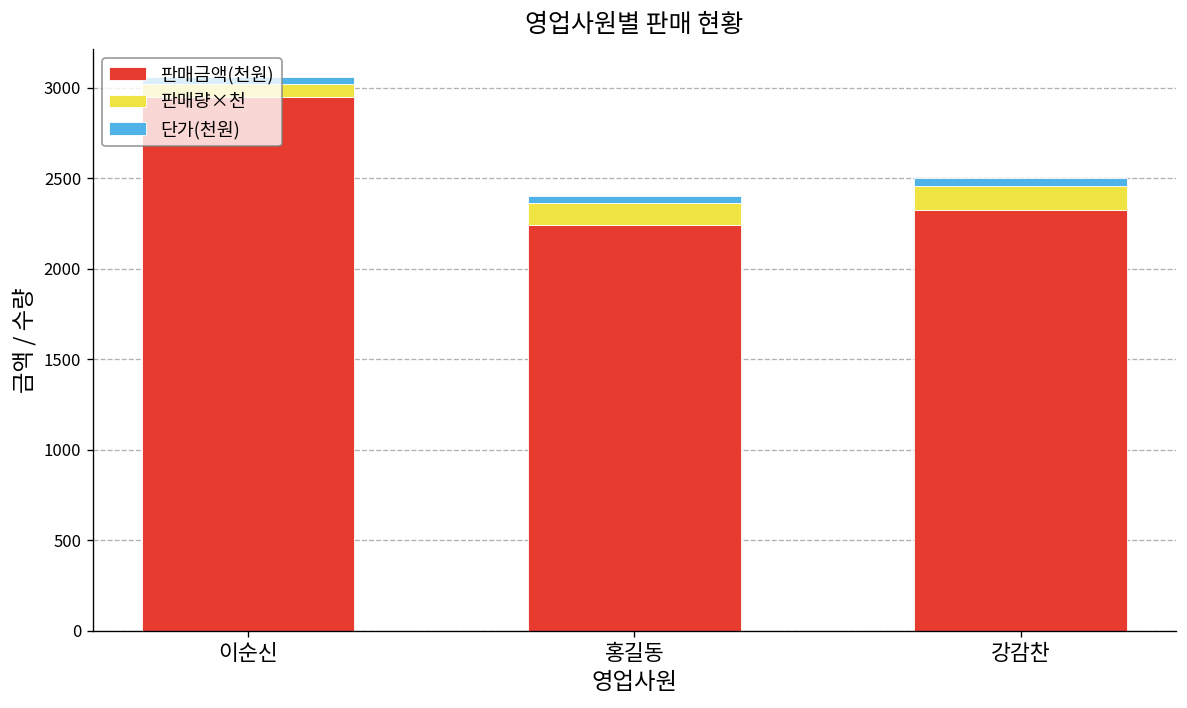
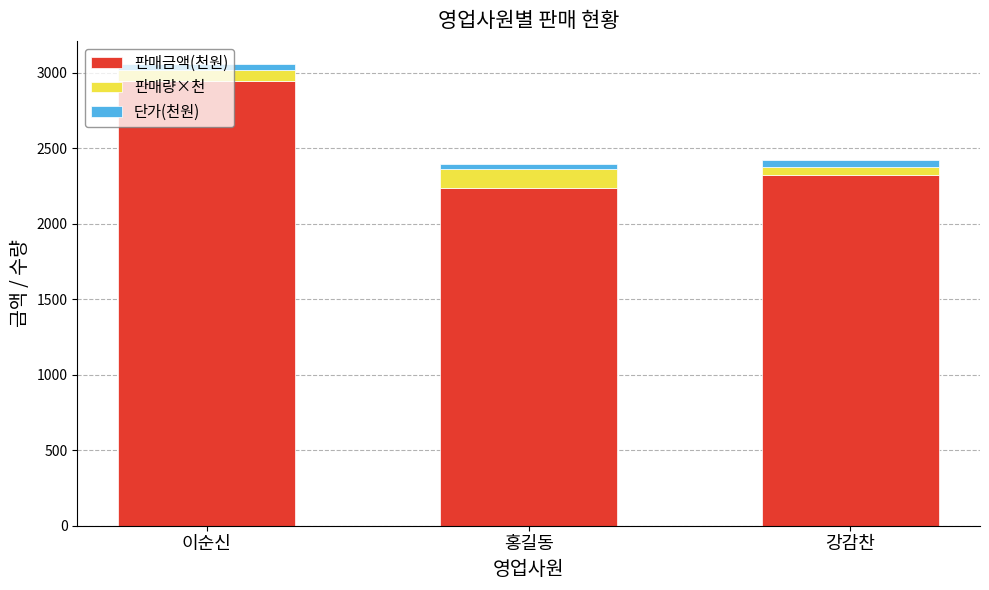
판매량×천, 강감찬: 130 -> 50
